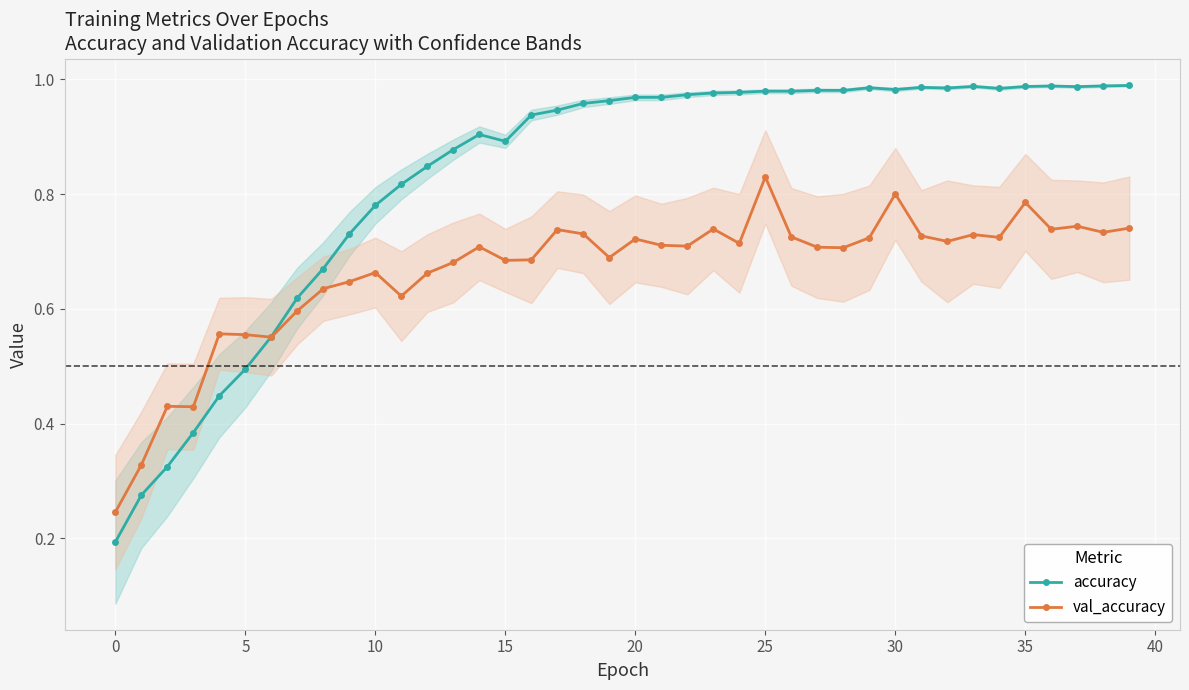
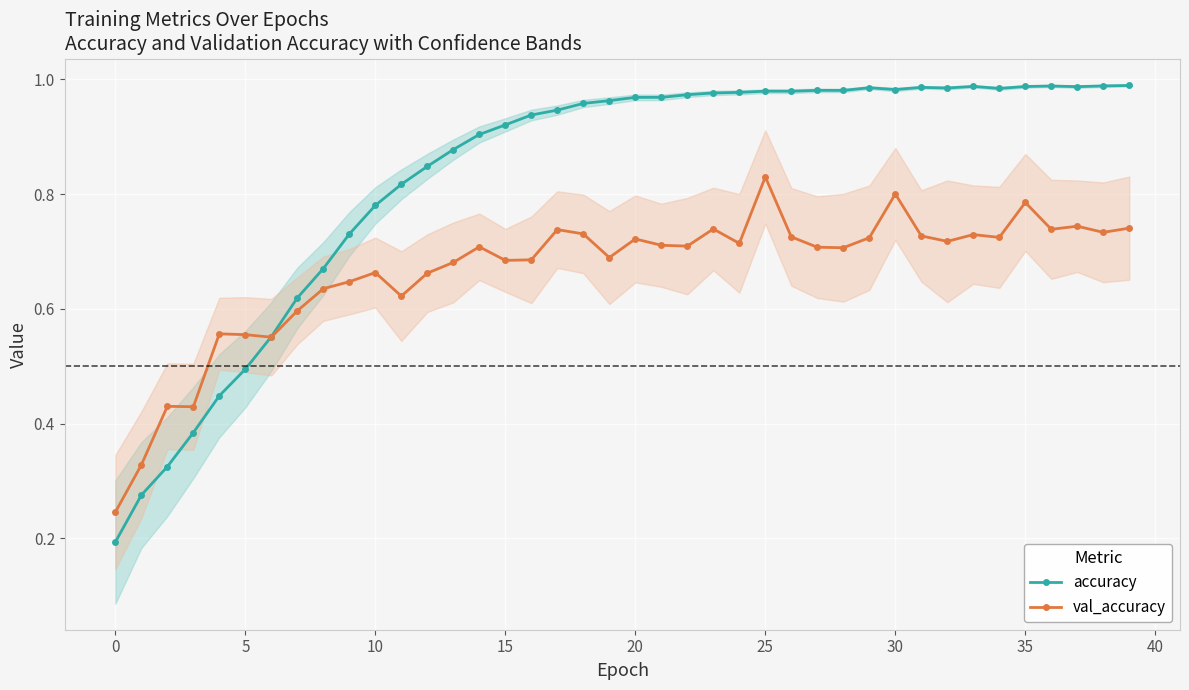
accuracy, 15: 0.89 -> 0.92
